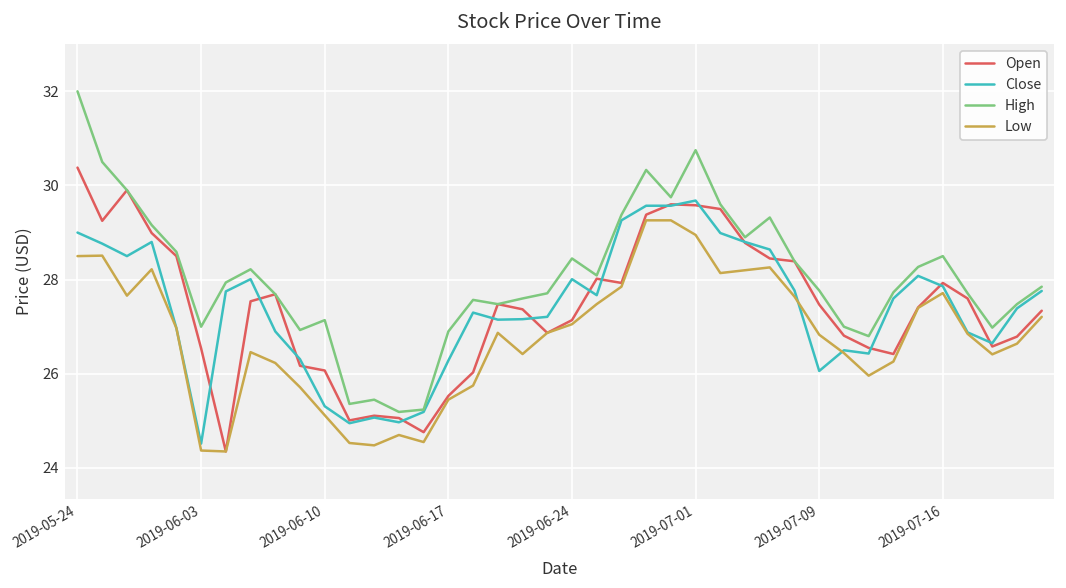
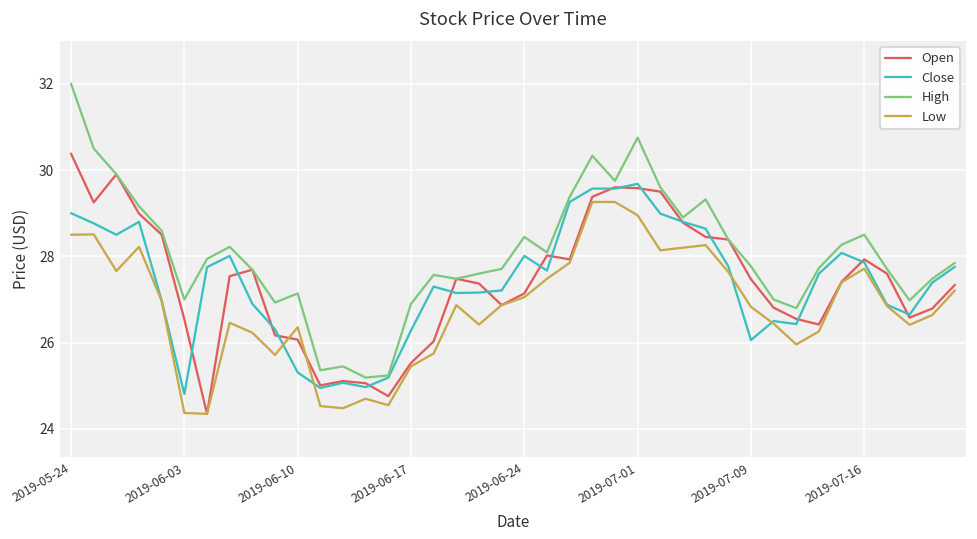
Close, 2019-06-03: 24.5 -> 24.8
Low, 2019-06-10: 25.1 -> 26.4
